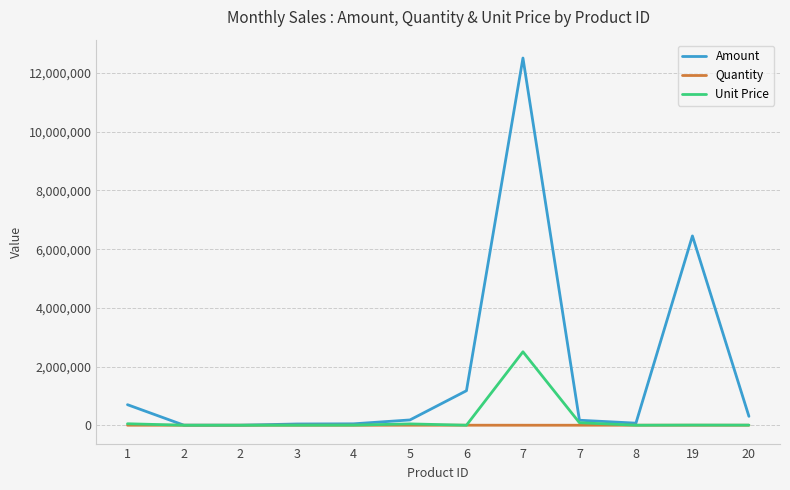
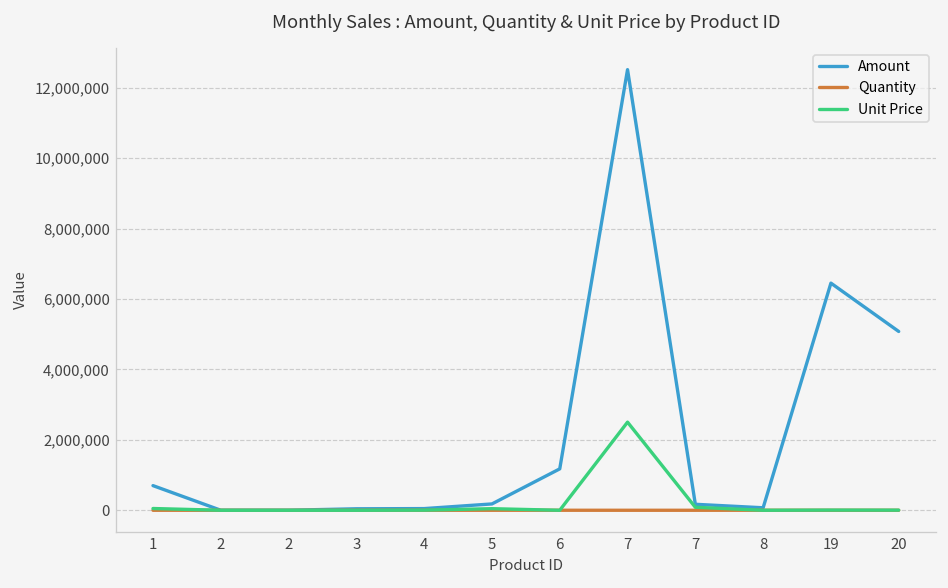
Amount, 20: 300,000 -> 5,100,000
